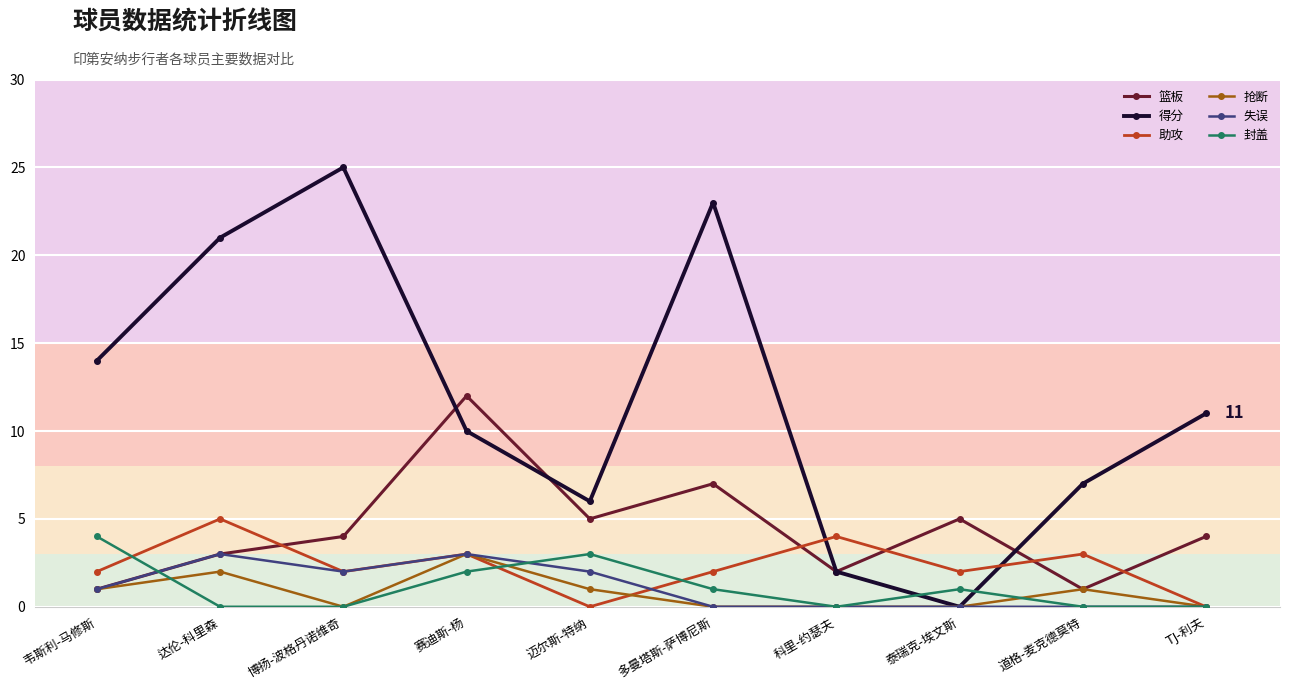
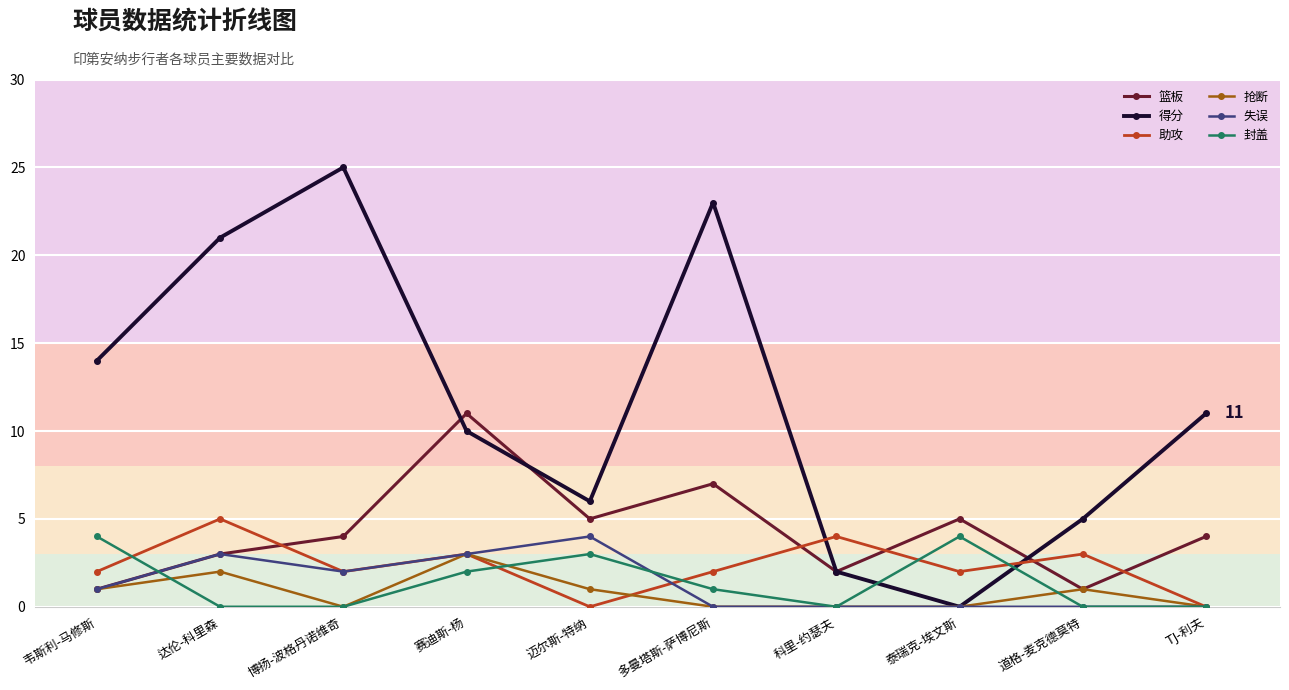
篮板, 赛迪斯-杨: 12 -> 11
失误, 迈尔斯-特纳: 2 -> 4
封盖, 泰瑞克-埃文斯: 1 -> 4
得分, 道格-麦克德莫特: 7 -> 5
